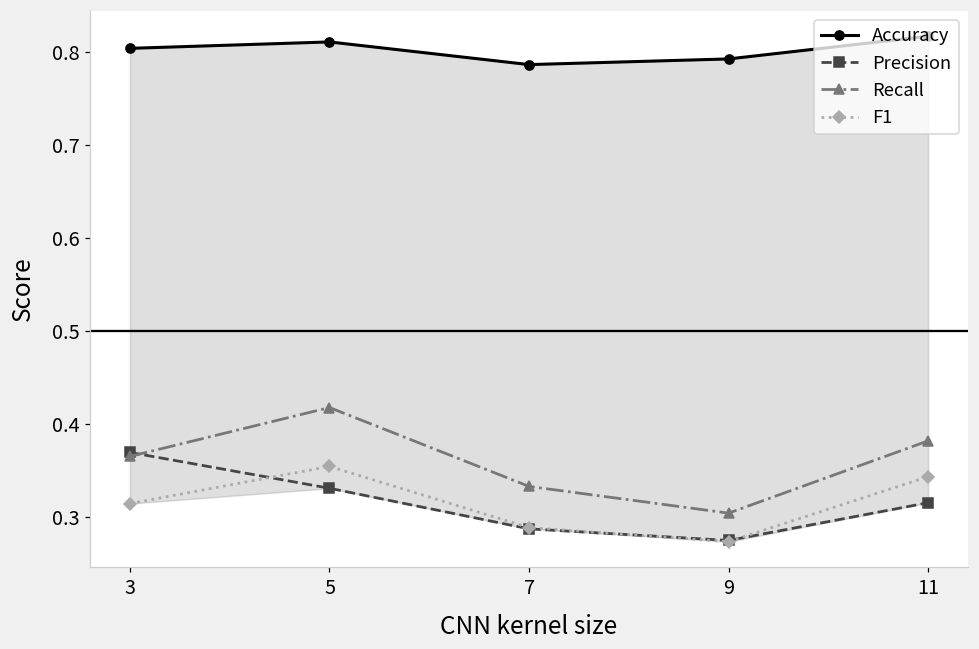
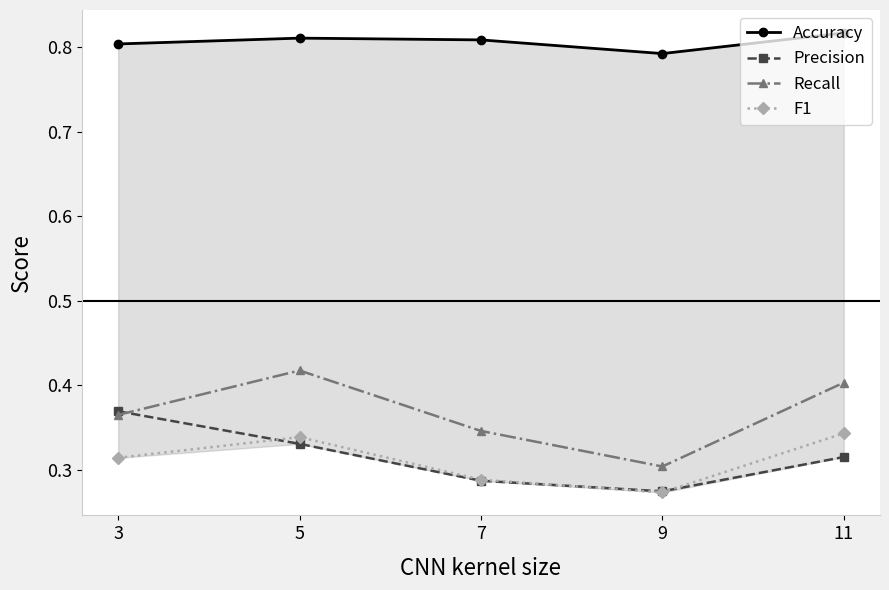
F1, 5: 0.35 -> 0.34
Accuracy, 7: 0.79 -> 0.81
Recall, 7: 0.33 -> 0.35
Recall, 11: 0.38 -> 0.40
